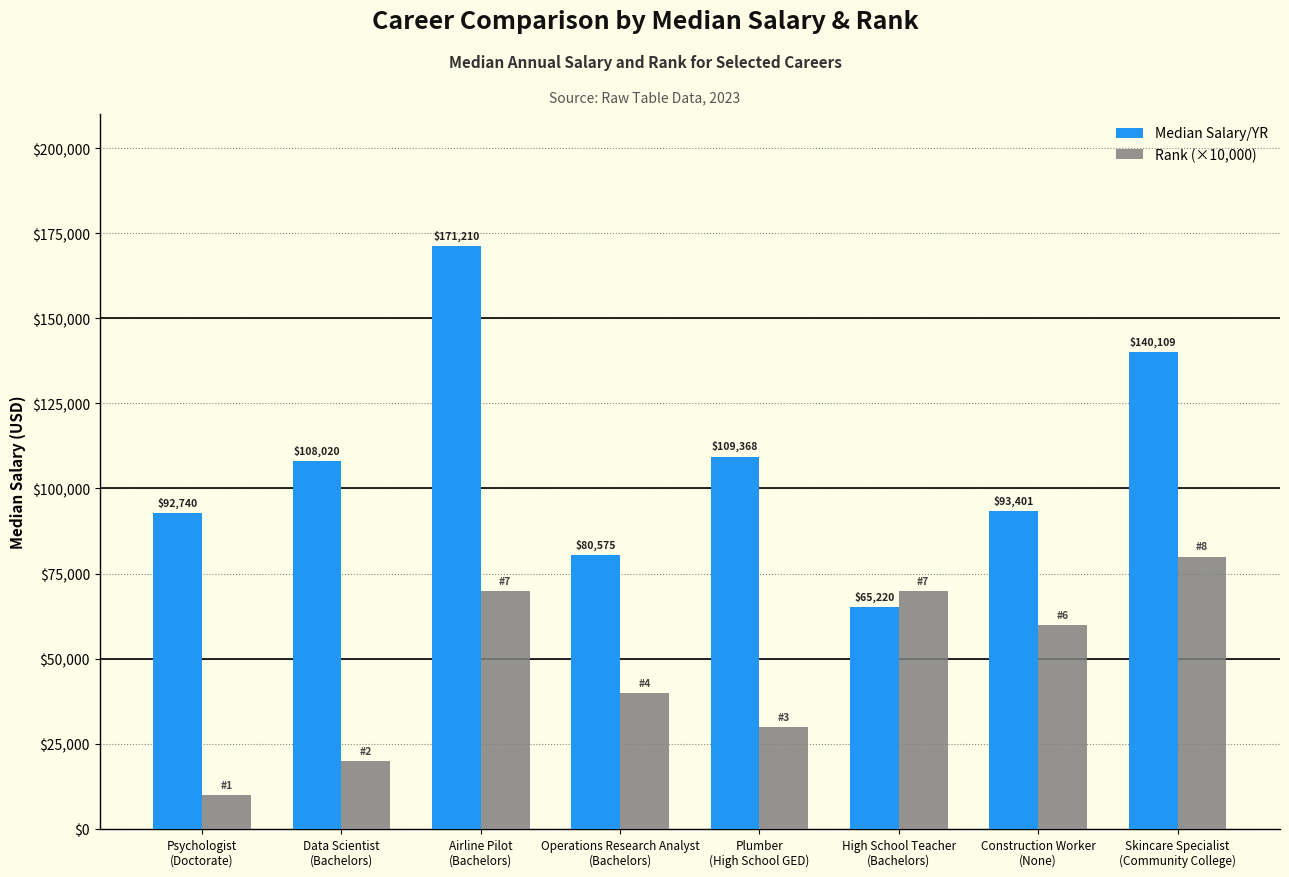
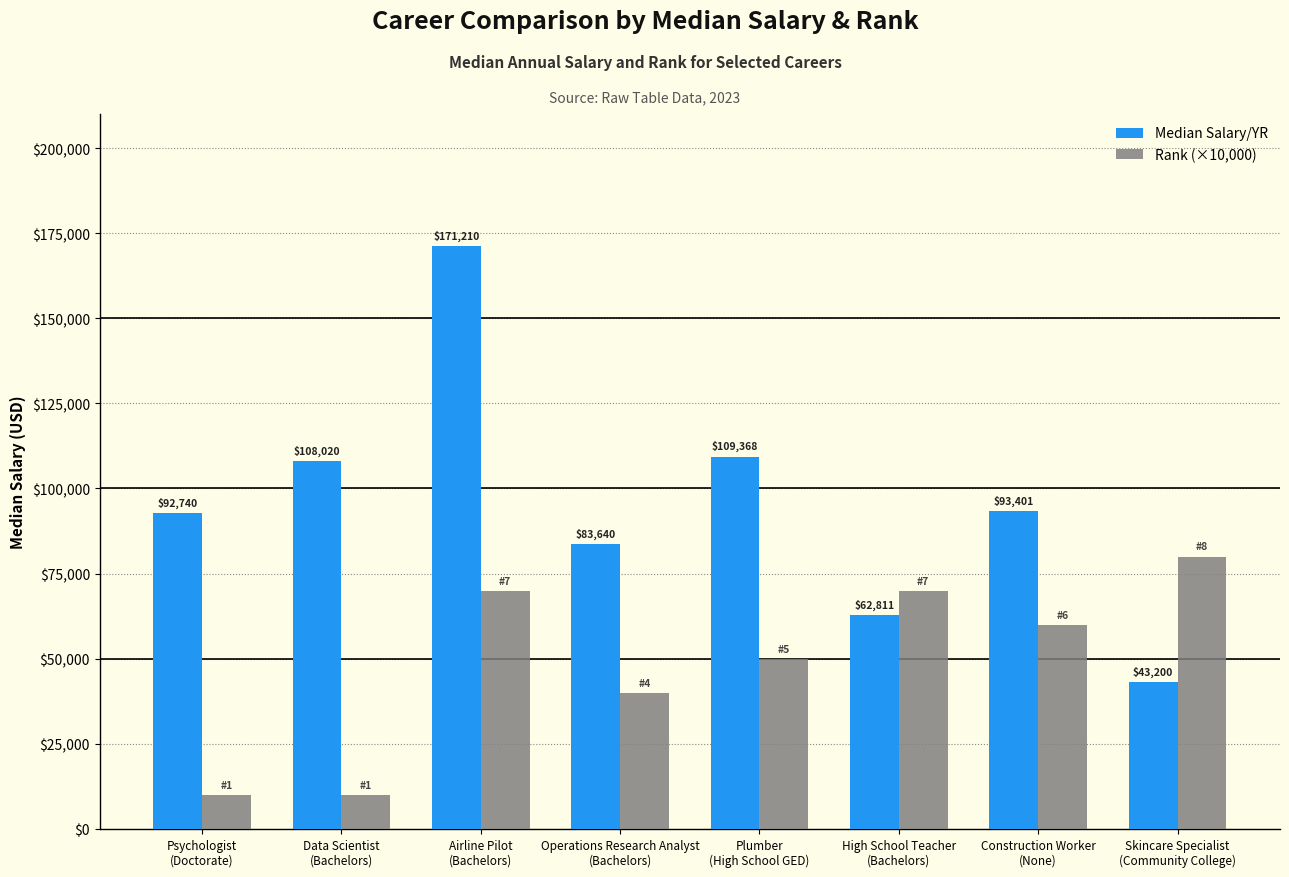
Rank (×10,000), Data Scientist (Bachelors): 2 -> 1
Median Salary/YR, Operations Research Analyst (Bachelors): $80,575 -> $83,640
Rank (×10,000), Plumber (High School GED): 3 -> 5
Median Salary/YR, High School Teacher (Bachelors): $65,220 -> $62,811
Median Salary/YR, Skincare Specialist (Community College): $140,109 -> $43,200
